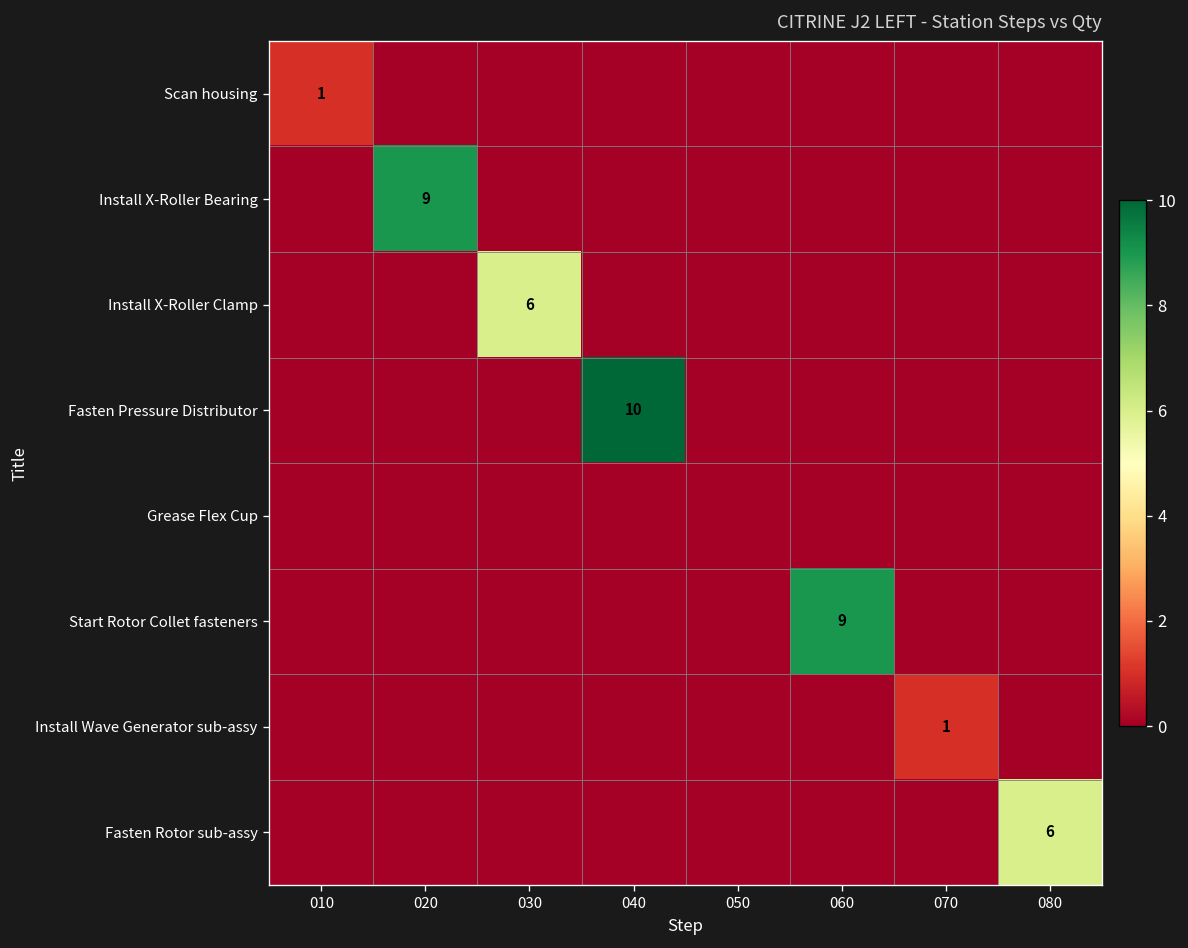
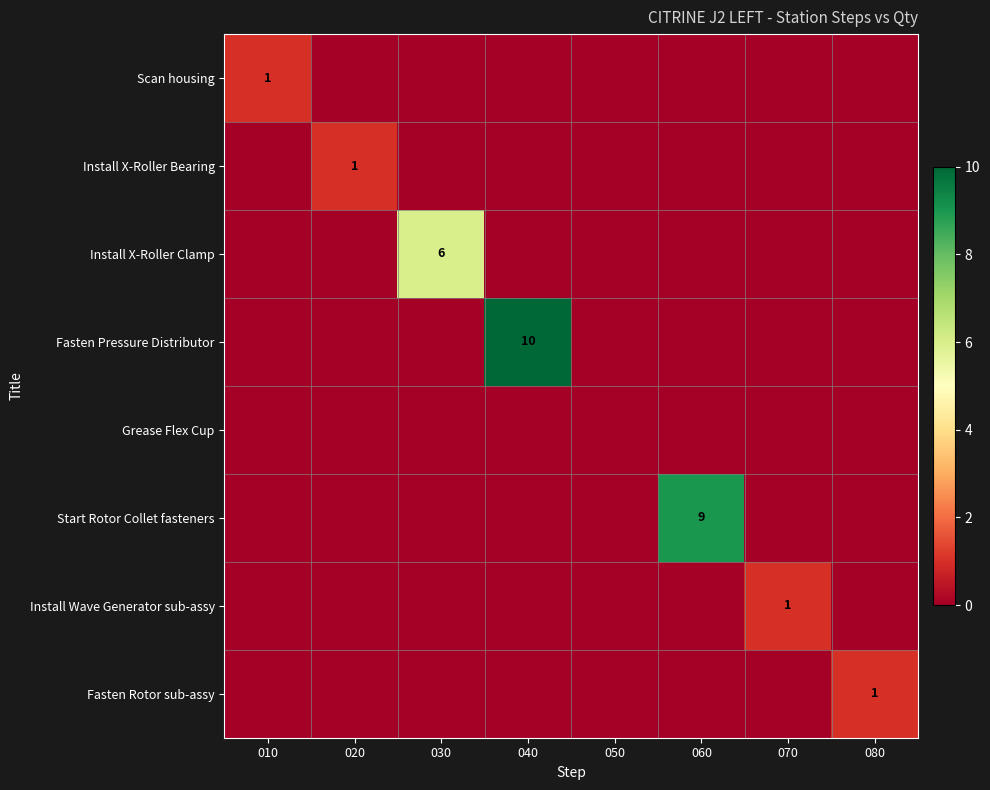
Install X-Roller Bearing, 020: 9 -> 1
Fasten Rotor sub-assy, 080: 6 -> 1
